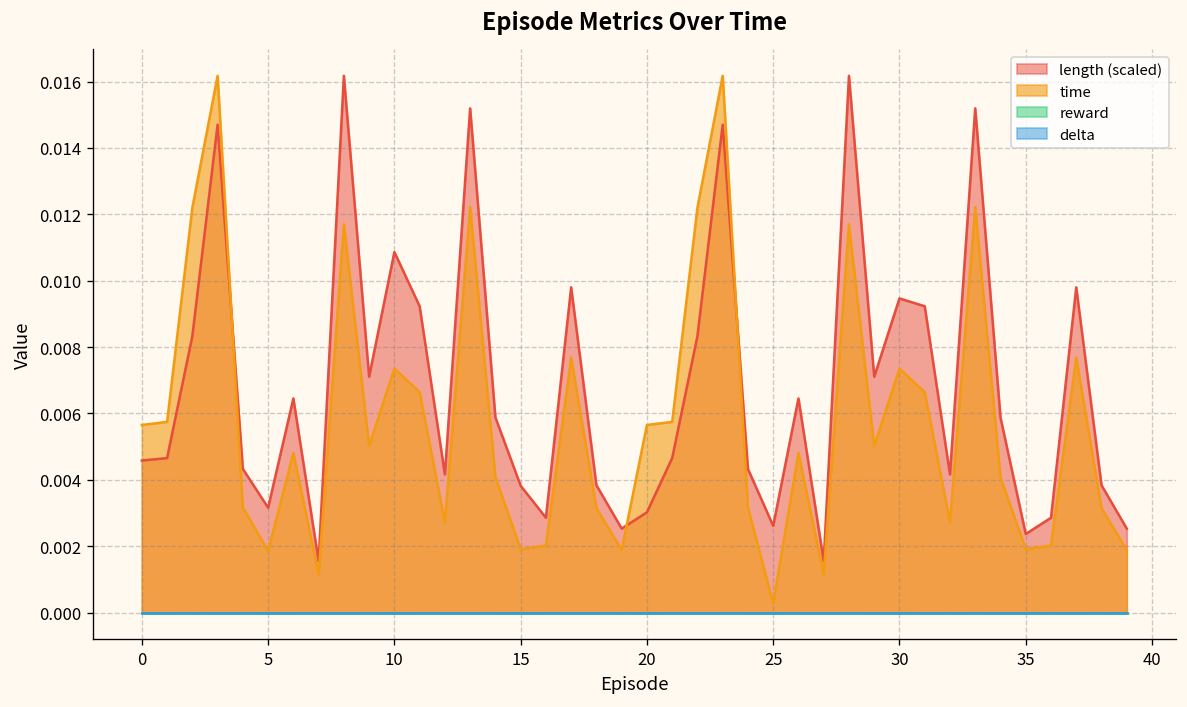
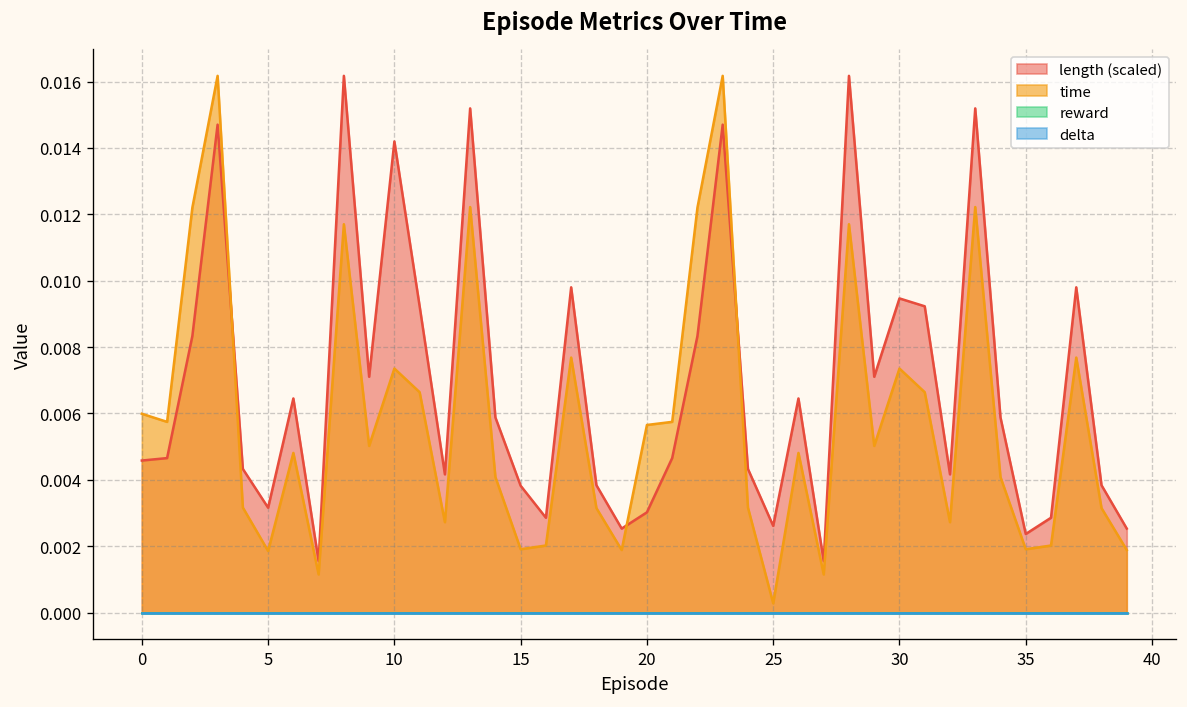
time, 0: 0.0057 -> 0.0060
length (scaled), 10: 0.0109 -> 0.0142
